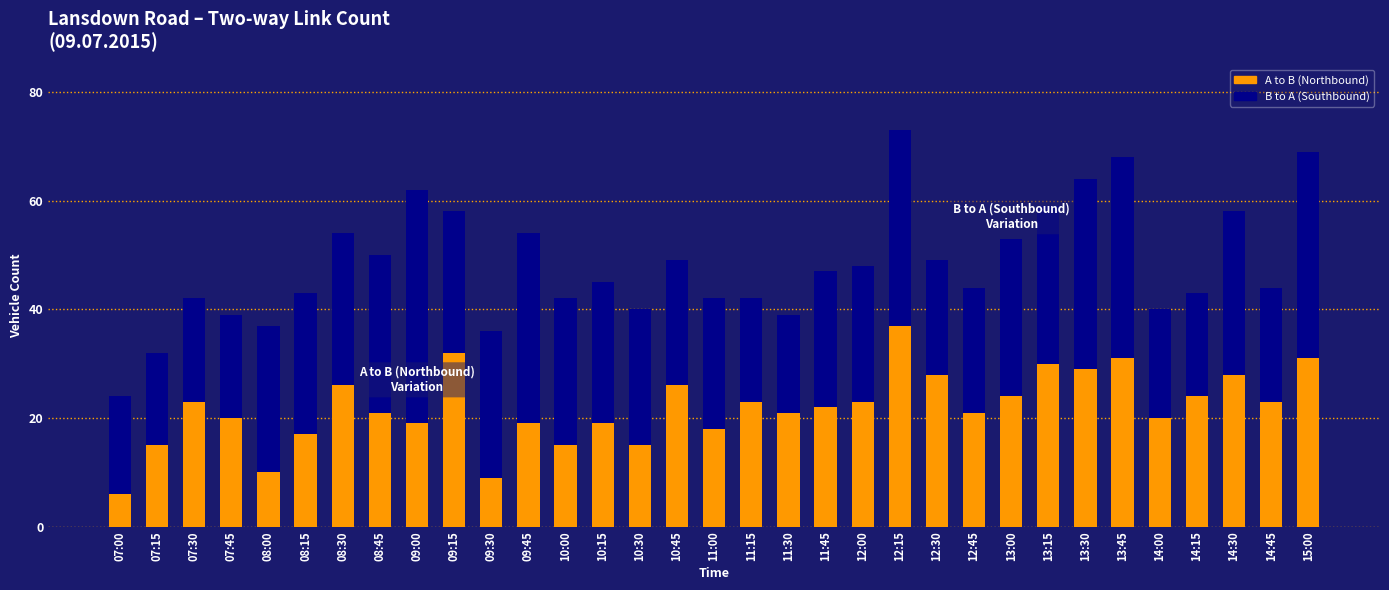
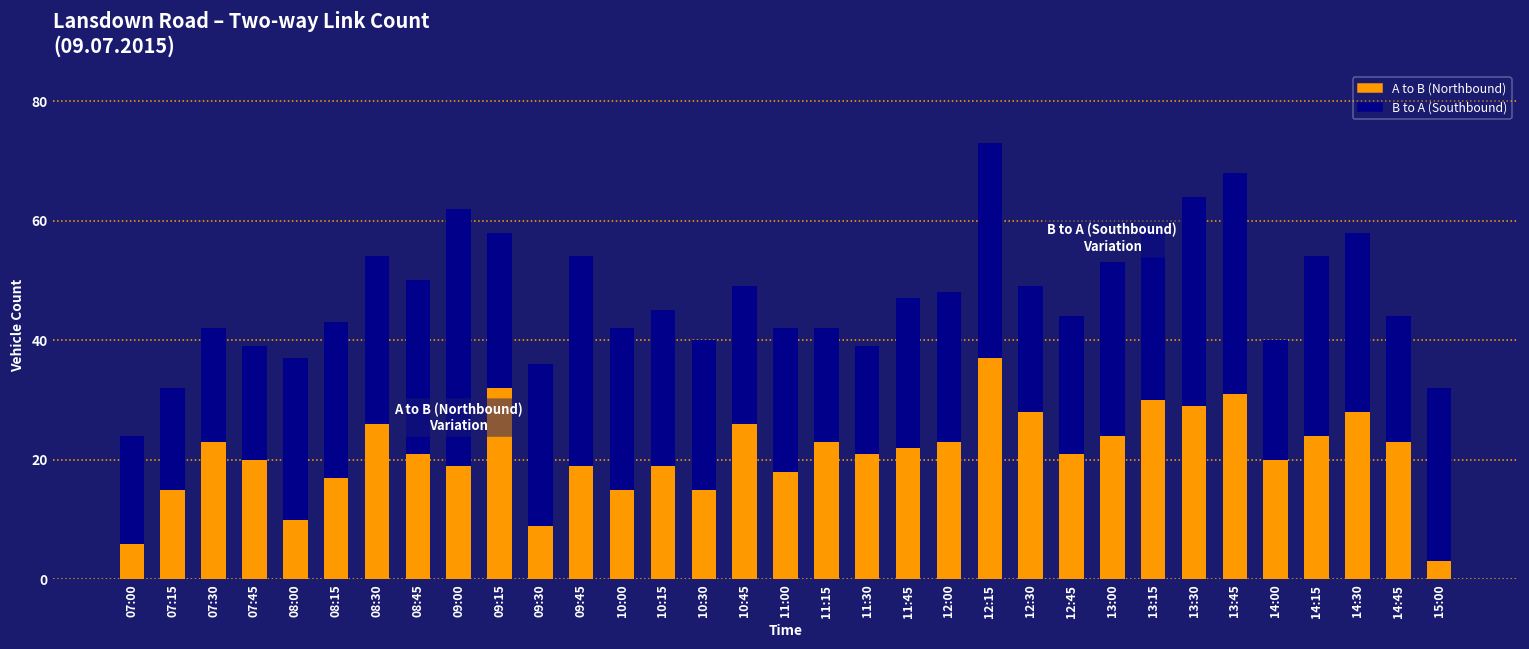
B to A (Southbound), 14:15: 19 -> 30
A to B (Northbound), 15:00: 31 -> 3
B to A (Southbound), 15:00: 38 -> 29
